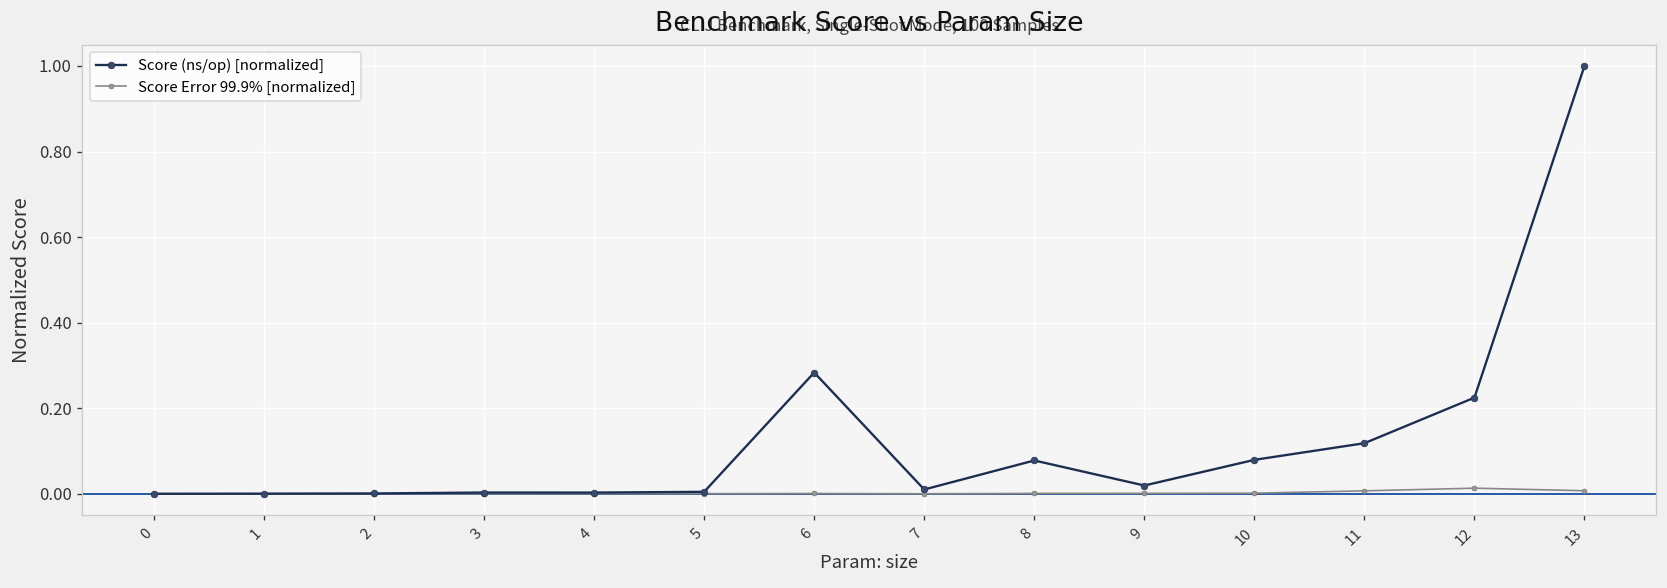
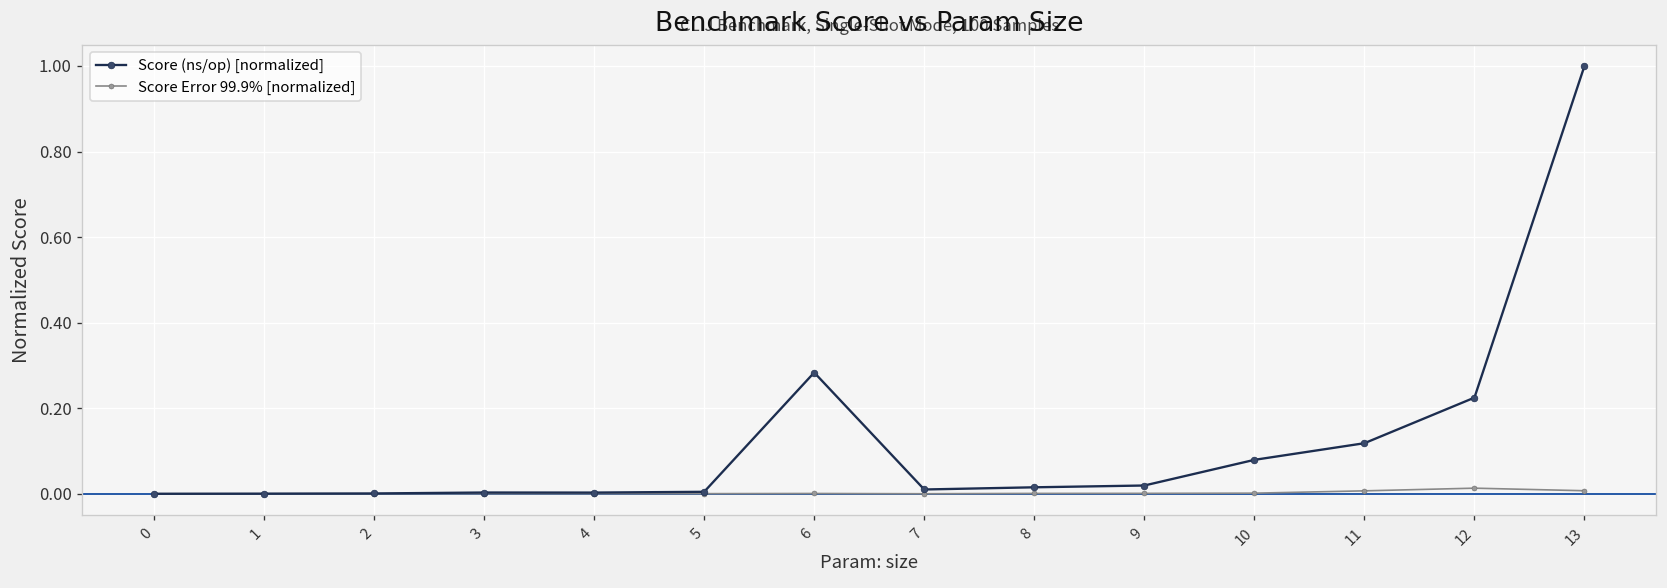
Score (ns/op) [normalized], 8: 0.08 -> 0.02
